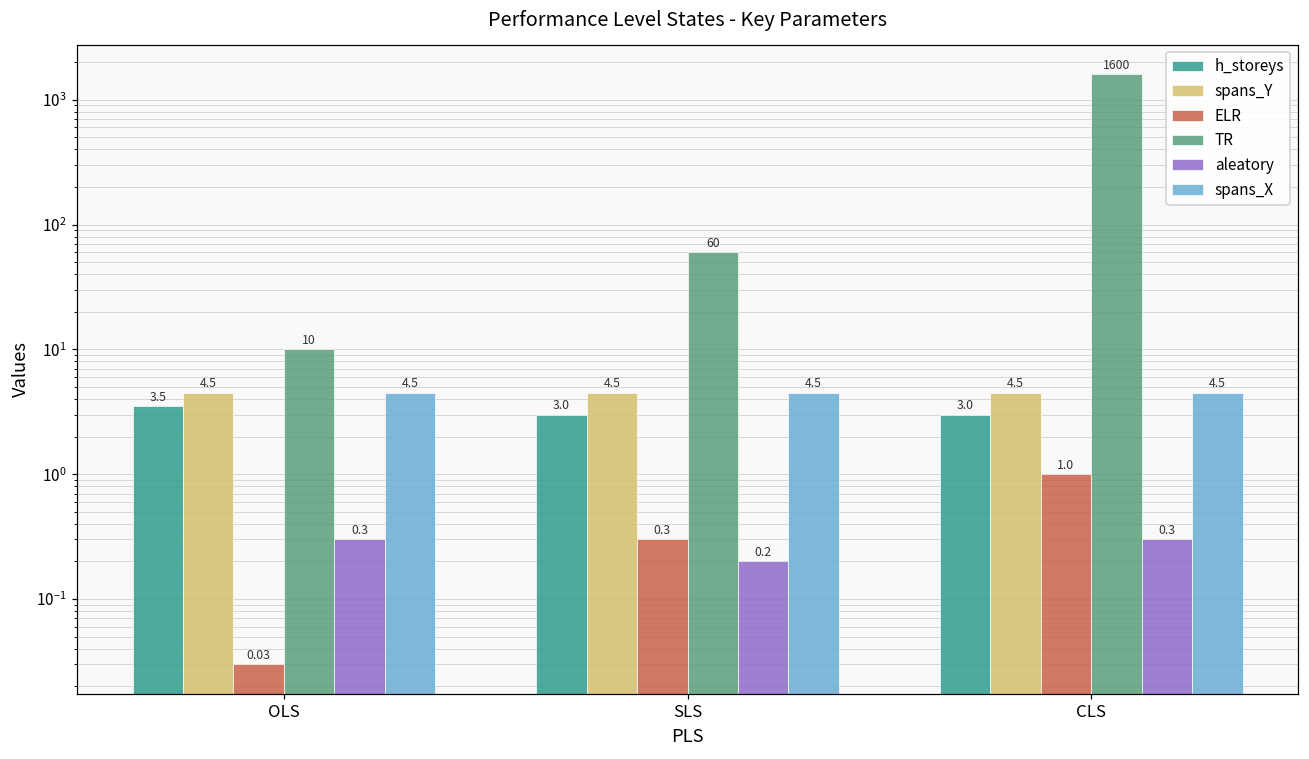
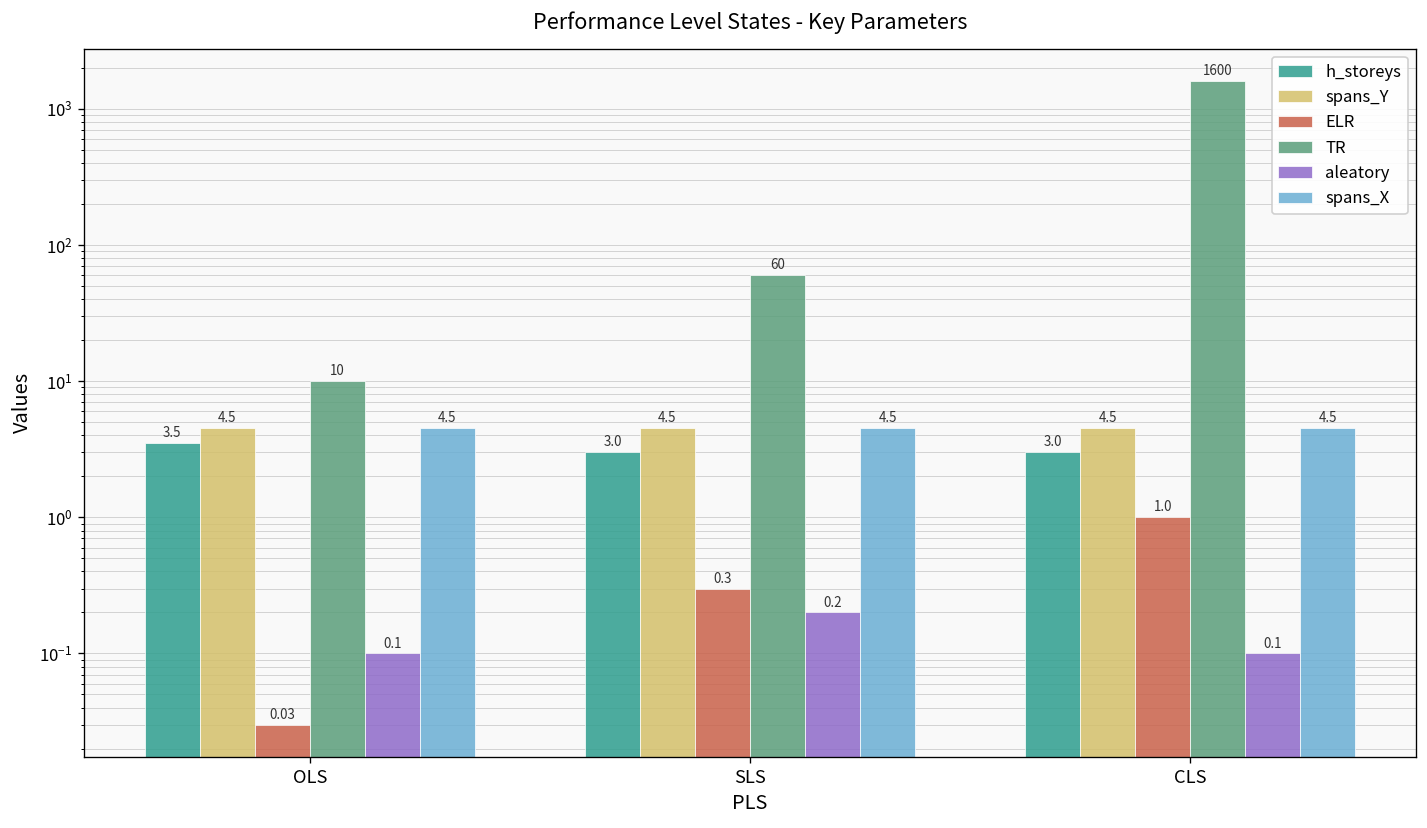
aleatory, OLS: 0.3 -> 0.1
aleatory, CLS: 0.3 -> 0.1
